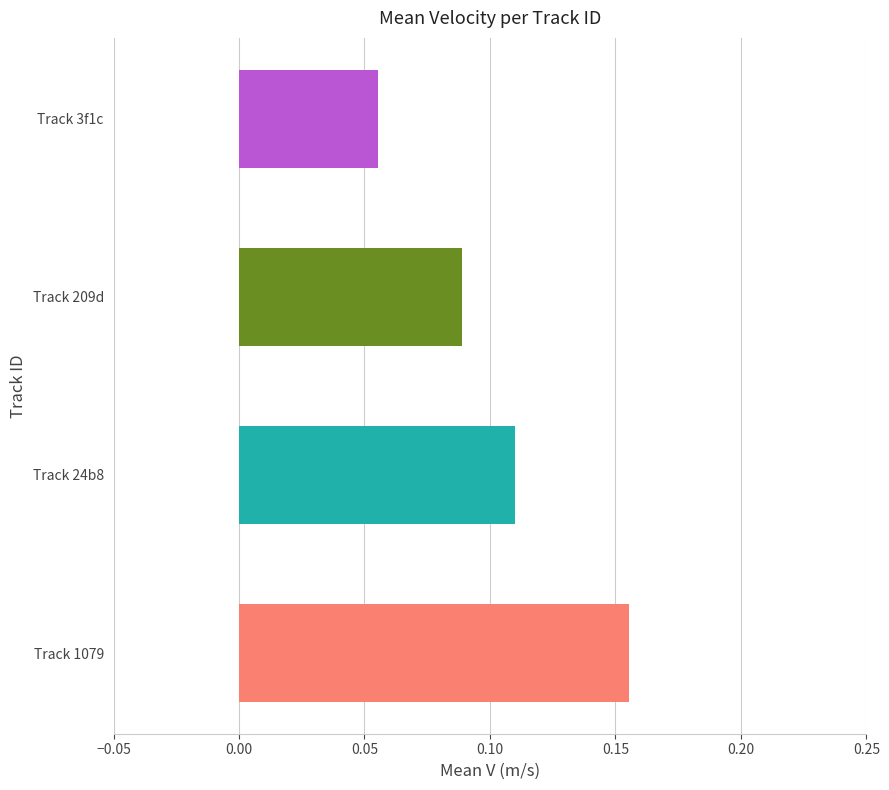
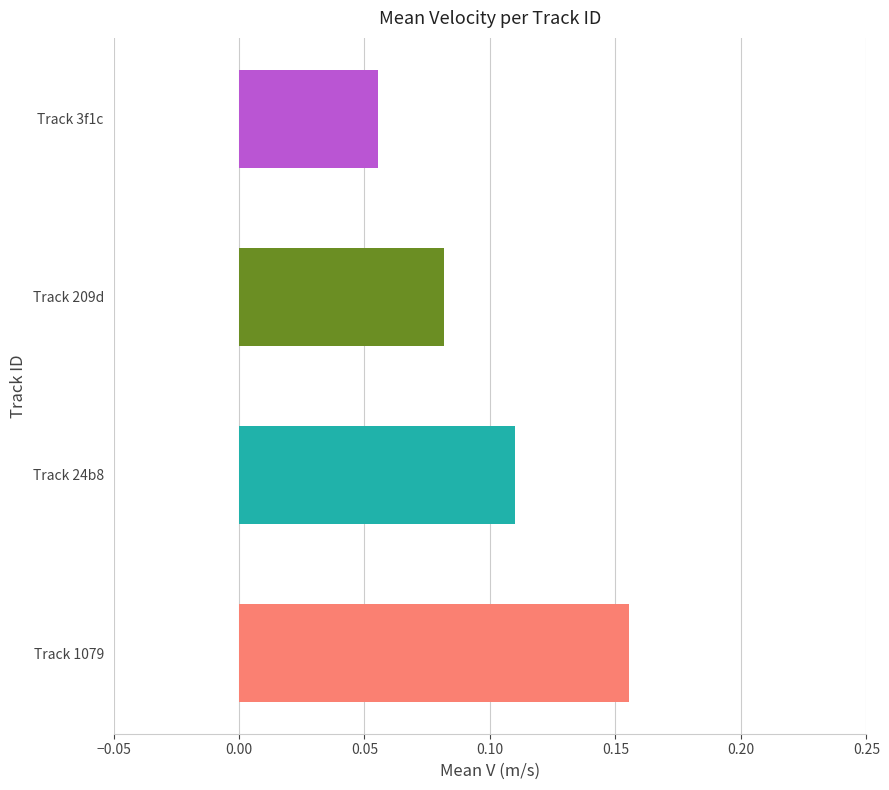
Track 209d: 0.089 -> 0.082
